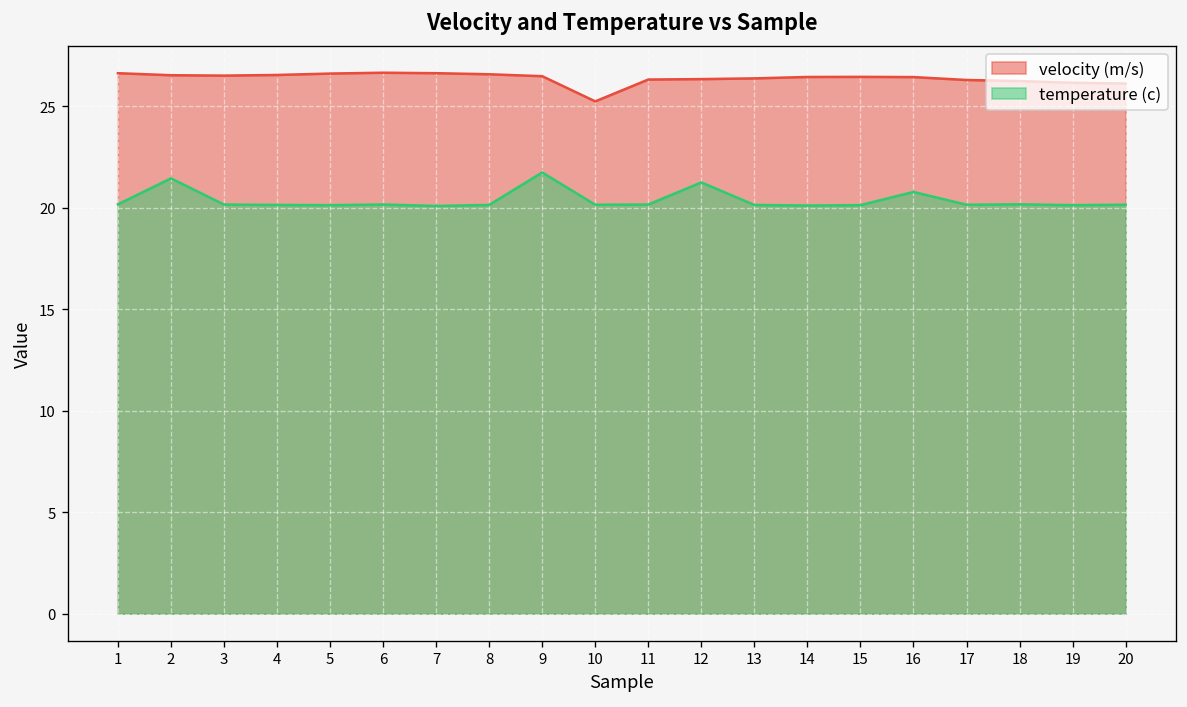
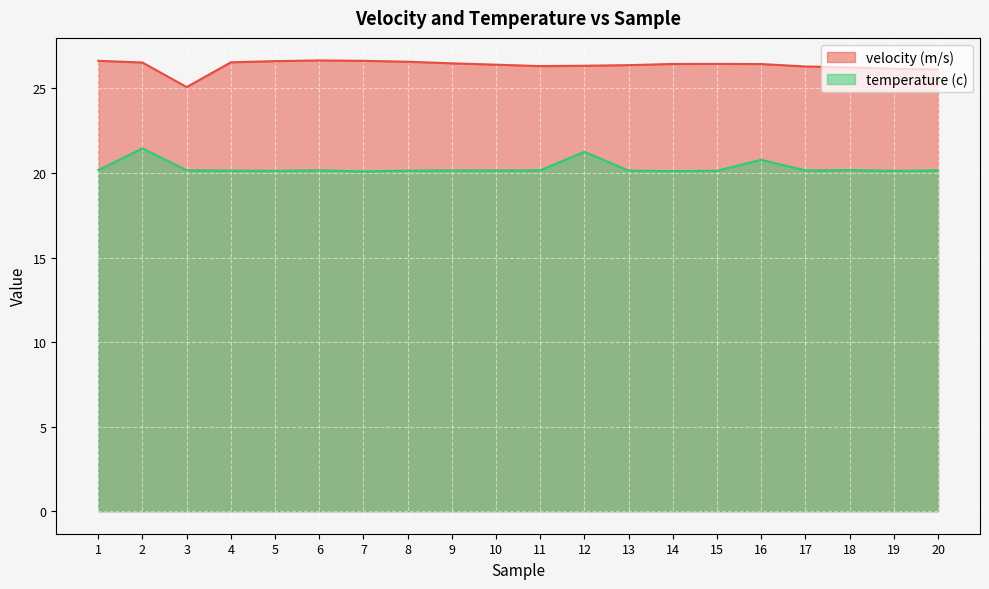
velocity (m/s), 3: 26.5 -> 25.1
temperature (c), 9: 21.7 -> 20.2
velocity (m/s), 10: 25.2 -> 26.4
